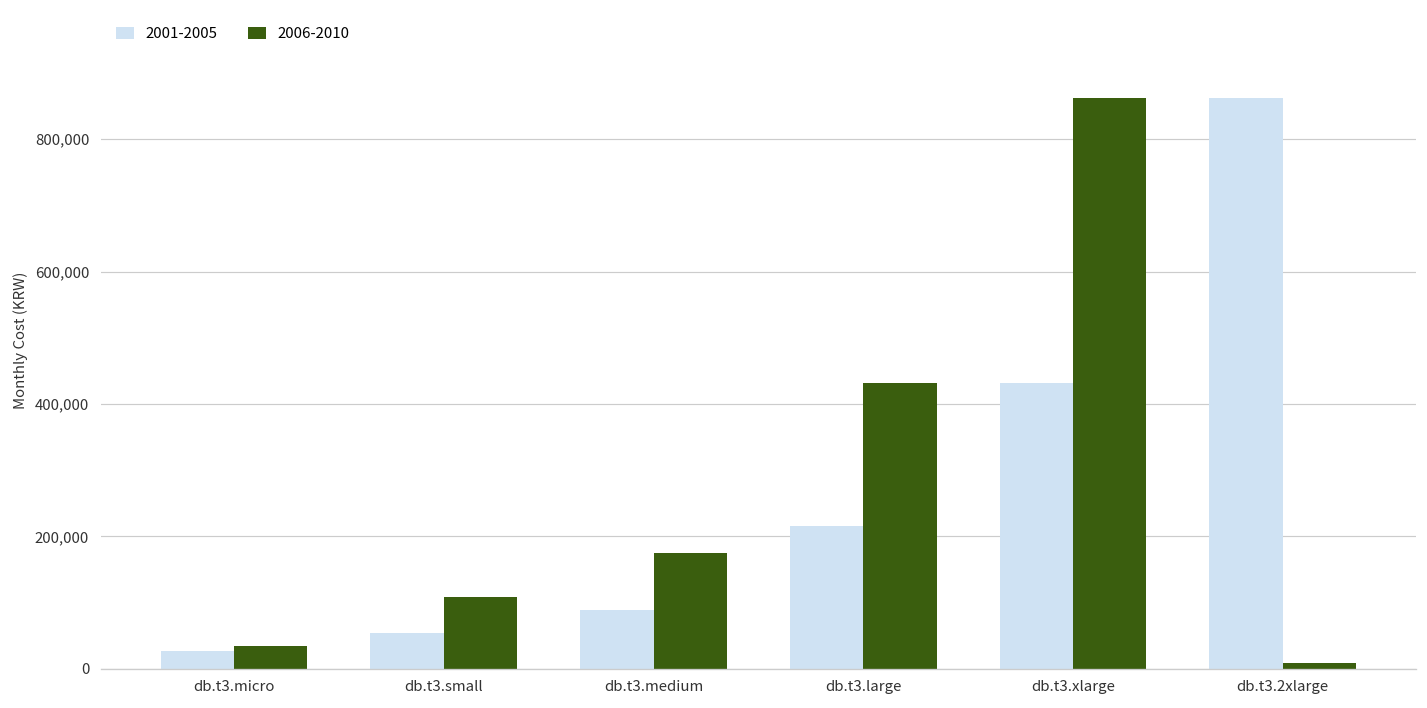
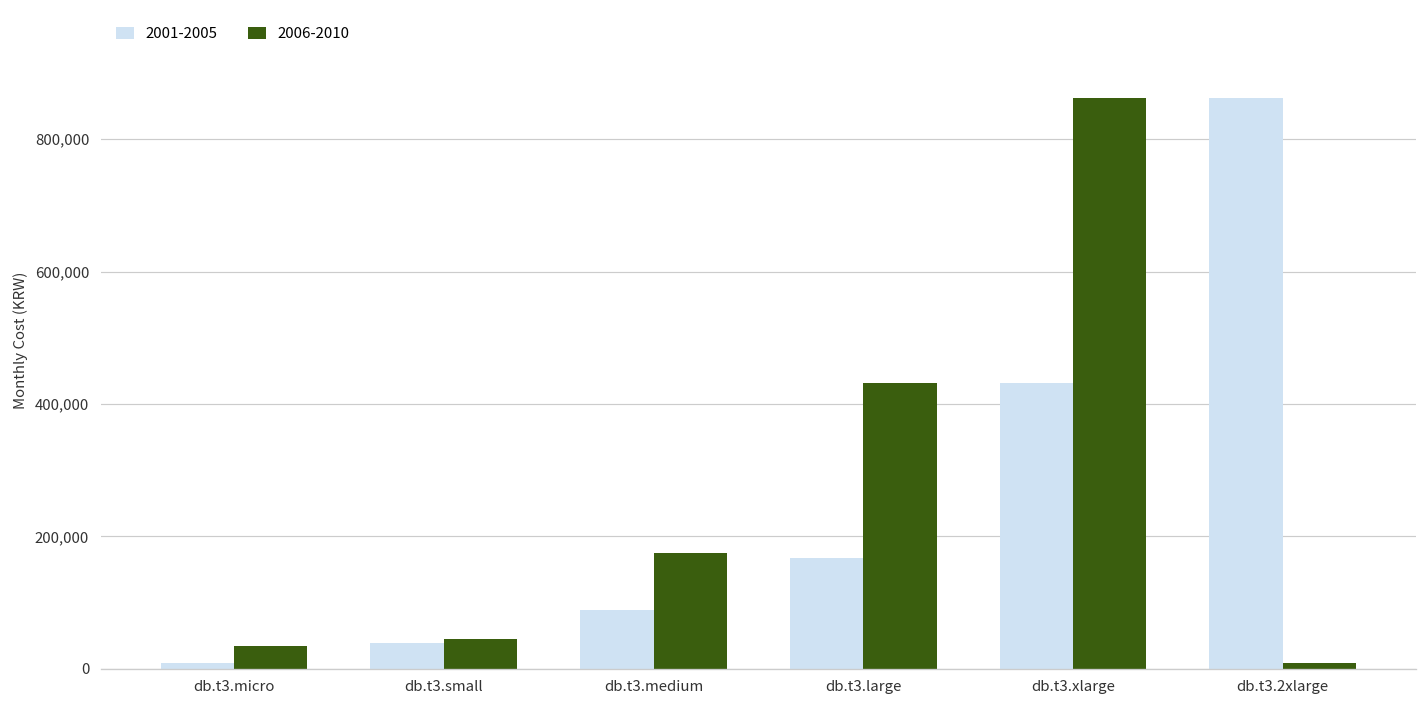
2001-2005, db.t3.micro: 30,000 -> 10,000
2001-2005, db.t3.small: 50,000 -> 40,000
2006-2010, db.t3.small: 110,000 -> 40,000
2001-2005, db.t3.large: 220,000 -> 170,000
